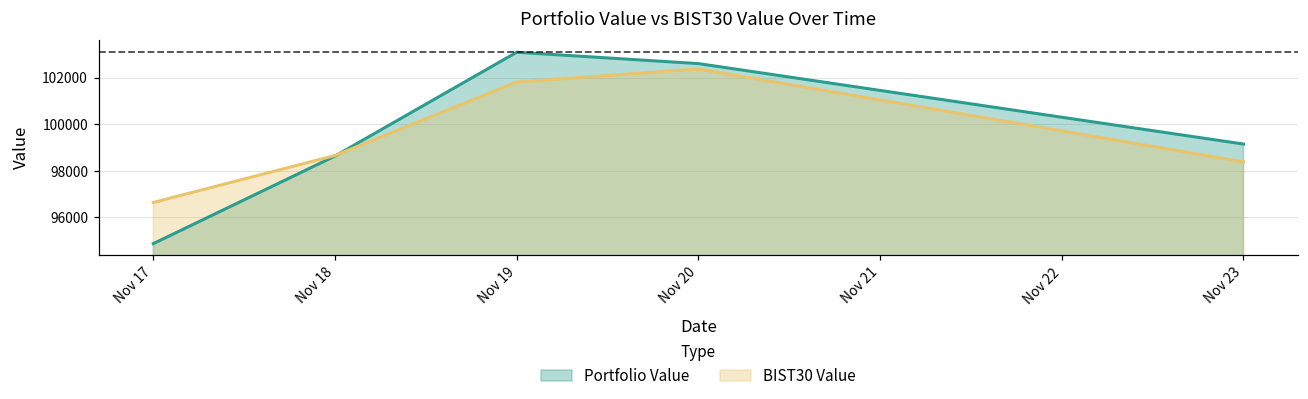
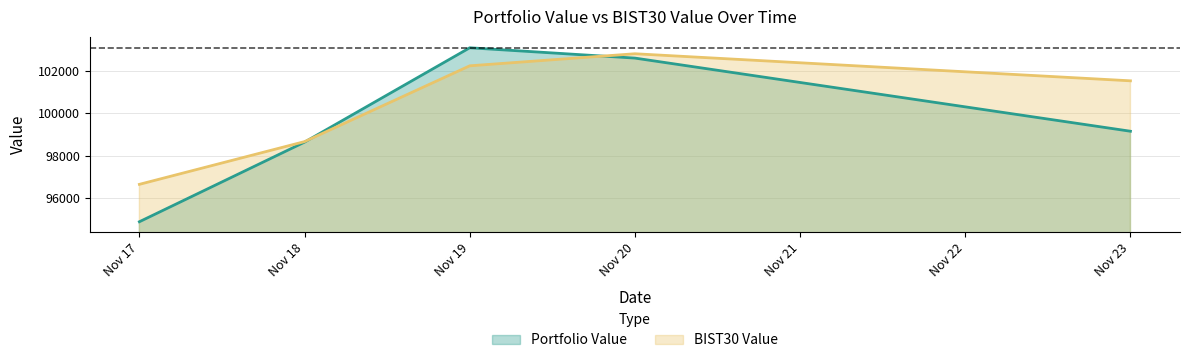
BIST30 Value, Nov 19: 101800 -> 102200
BIST30 Value, Nov 20: 102400 -> 102800
BIST30 Value, Nov 23: 98400 -> 101500
